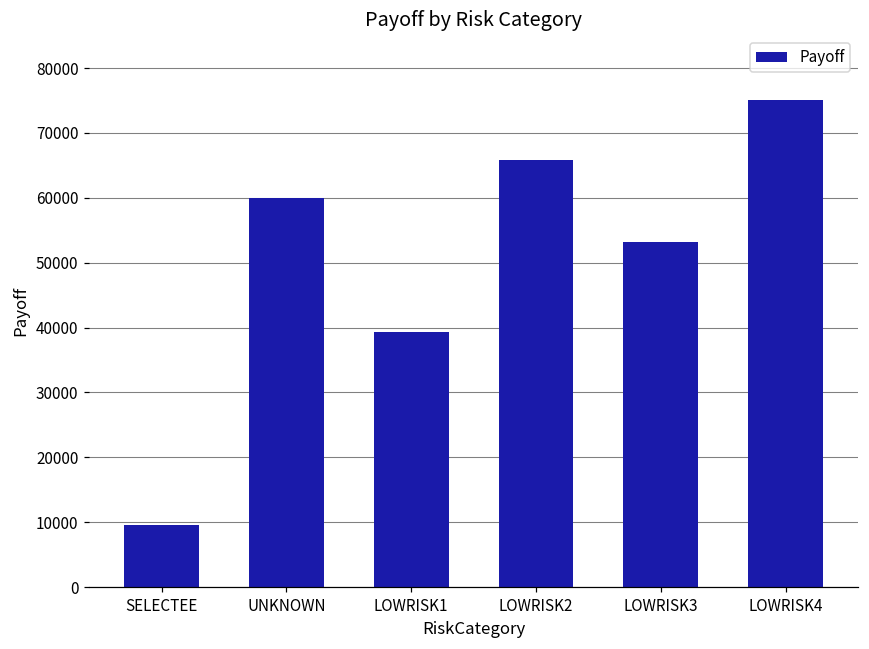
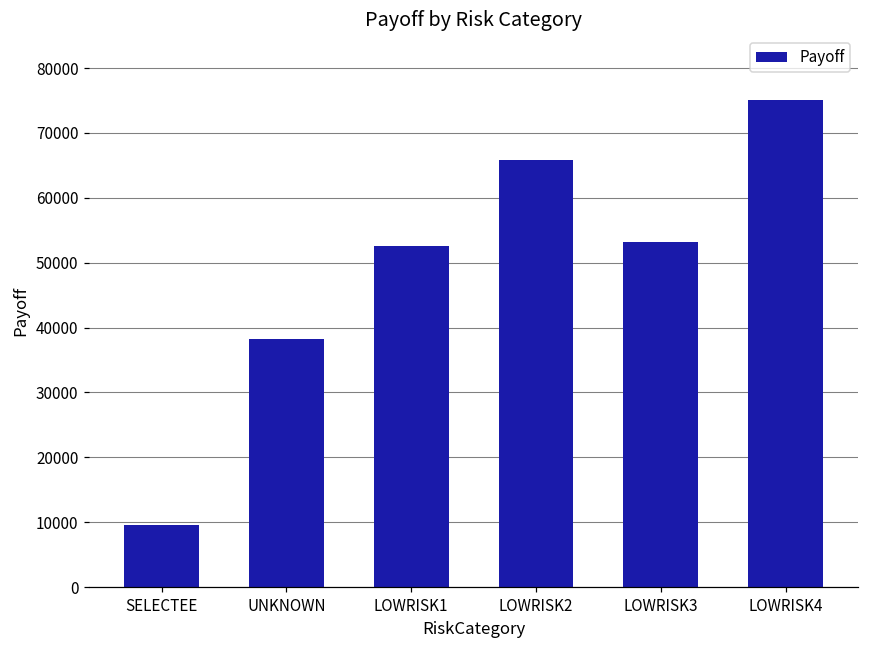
UNKNOWN: 60000 -> 38000
LOWRISK1: 39000 -> 52000
